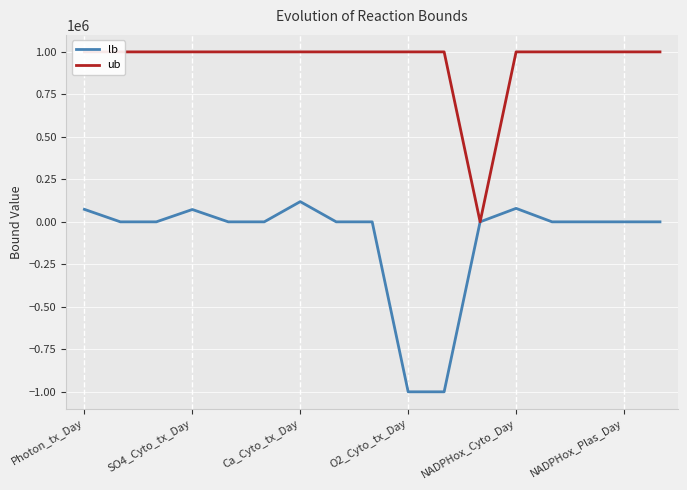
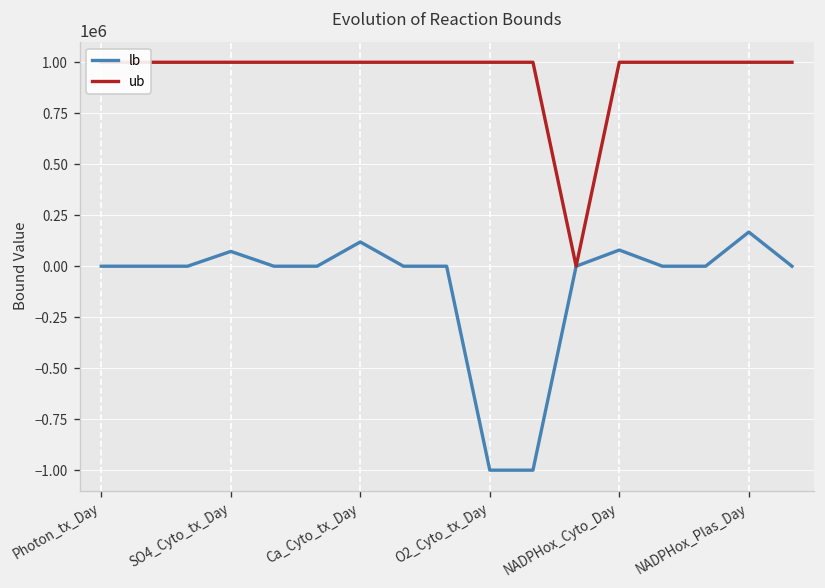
lb, Photon_tx_Day: 70000 -> 0
lb, NADPHox_Plas_Day: 0 -> 170000
